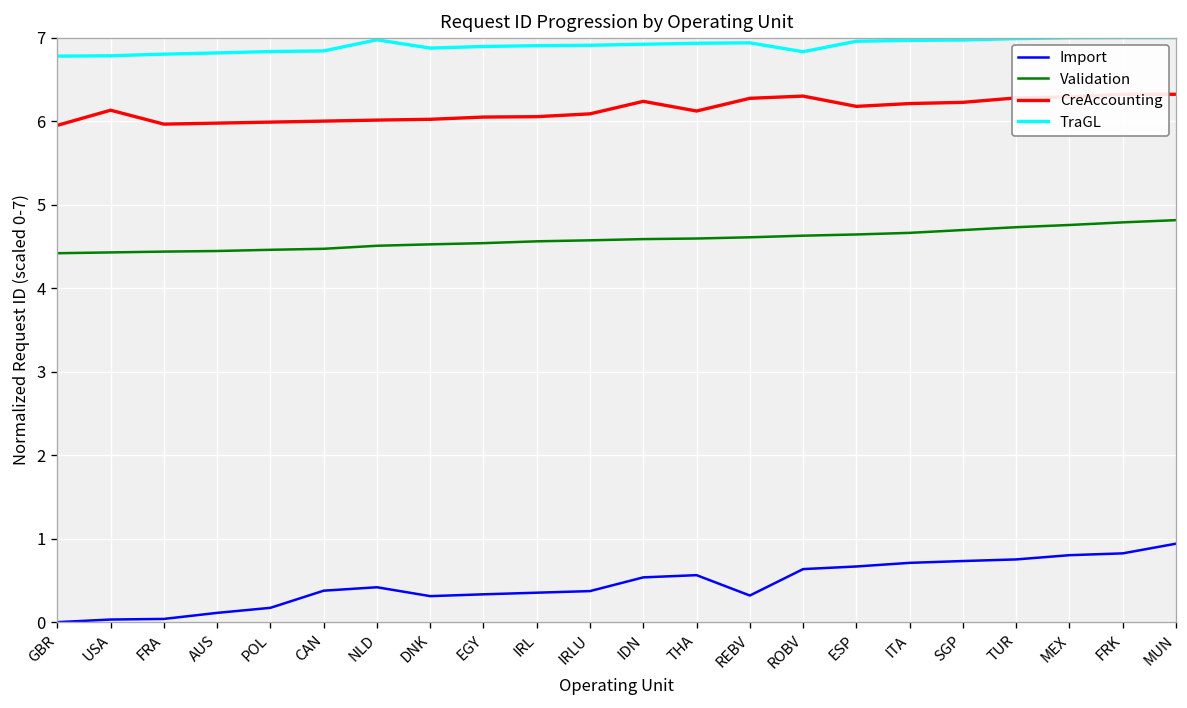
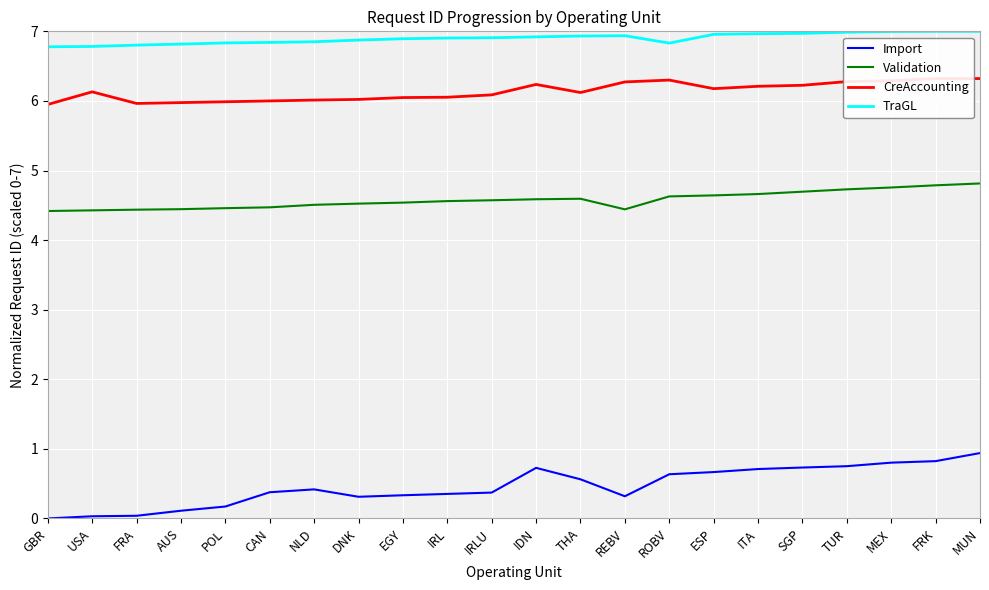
TraGL, NLD: 7.0 -> 6.9
Import, IDN: 0.5 -> 0.7
Validation, REBV: 4.6 -> 4.4
